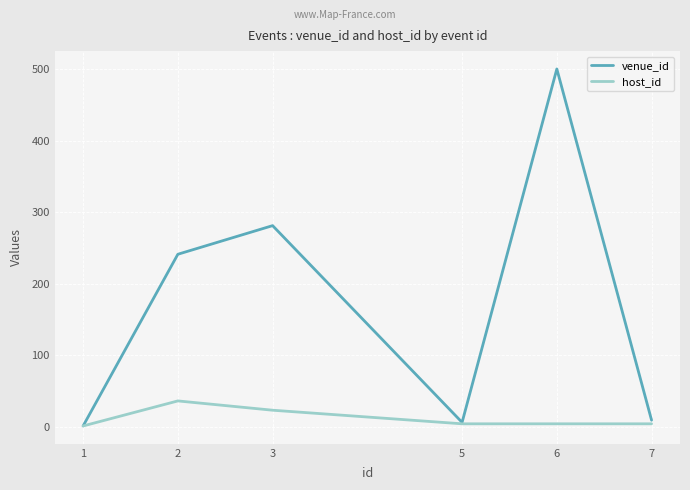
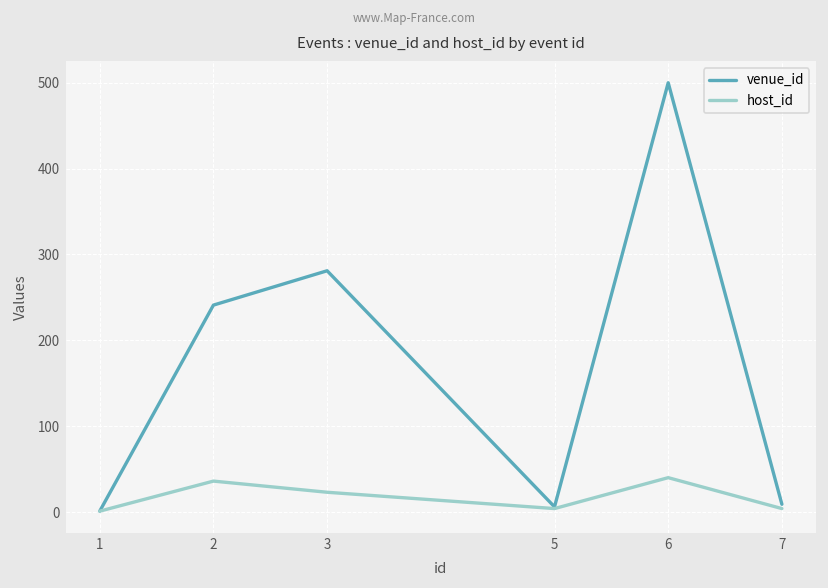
host_id, 6: 0 -> 40
